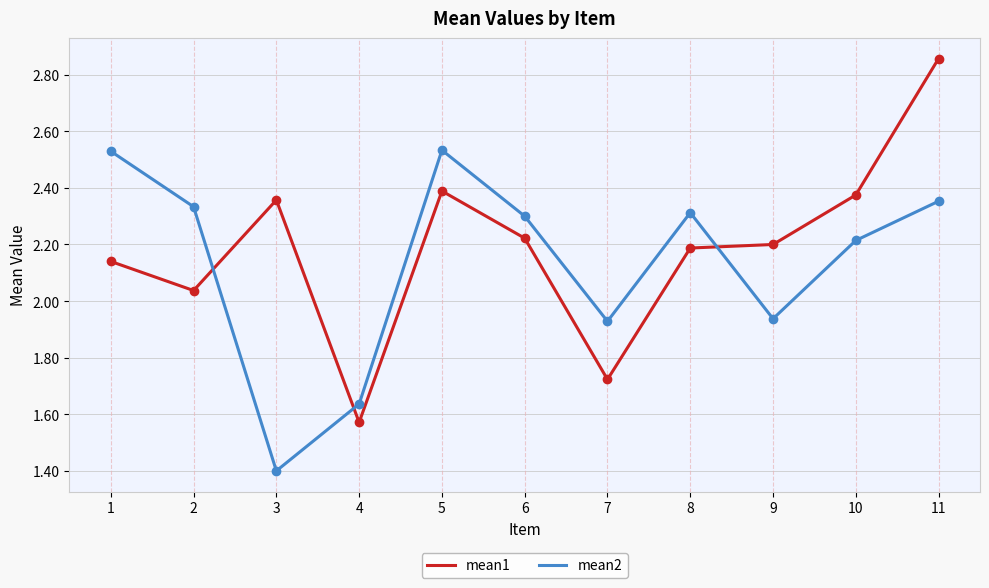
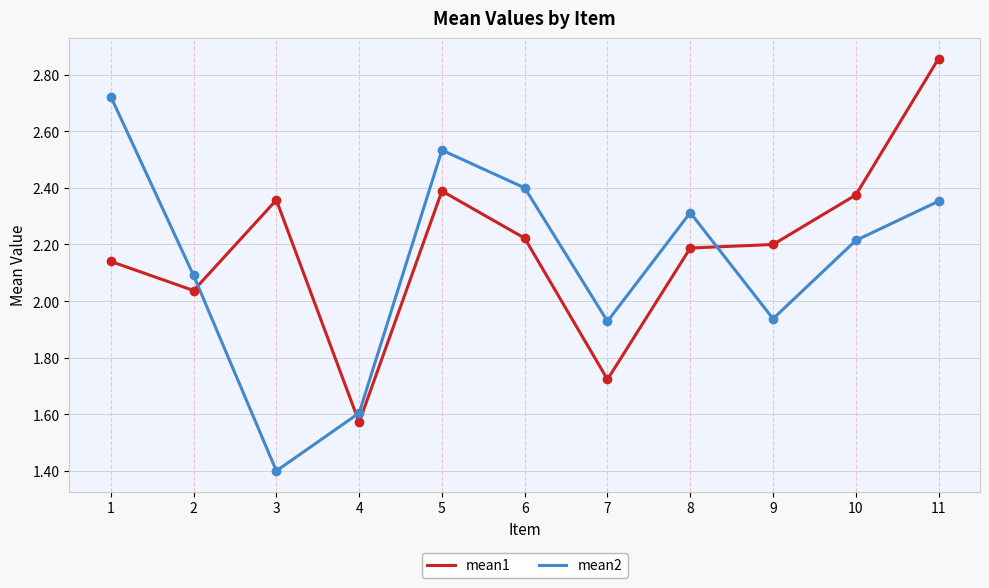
mean2, 1: 2.53 -> 2.72
mean2, 2: 2.33 -> 2.09
mean2, 4: 1.64 -> 1.60
mean2, 6: 2.3 -> 2.4
